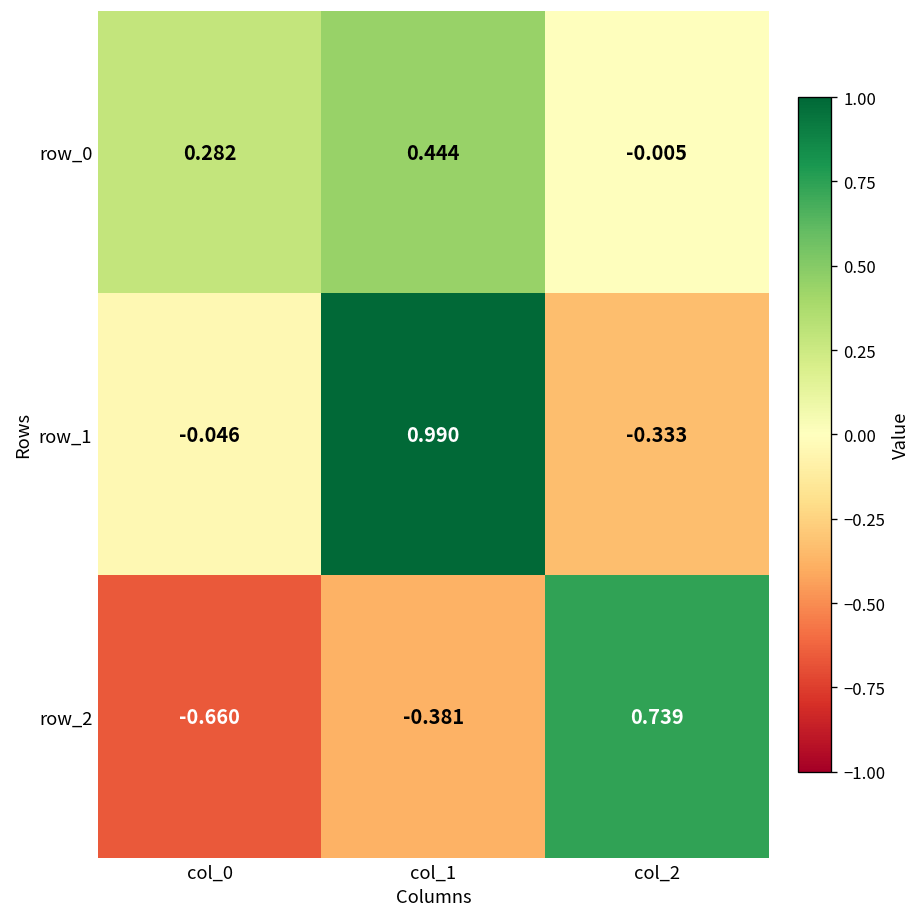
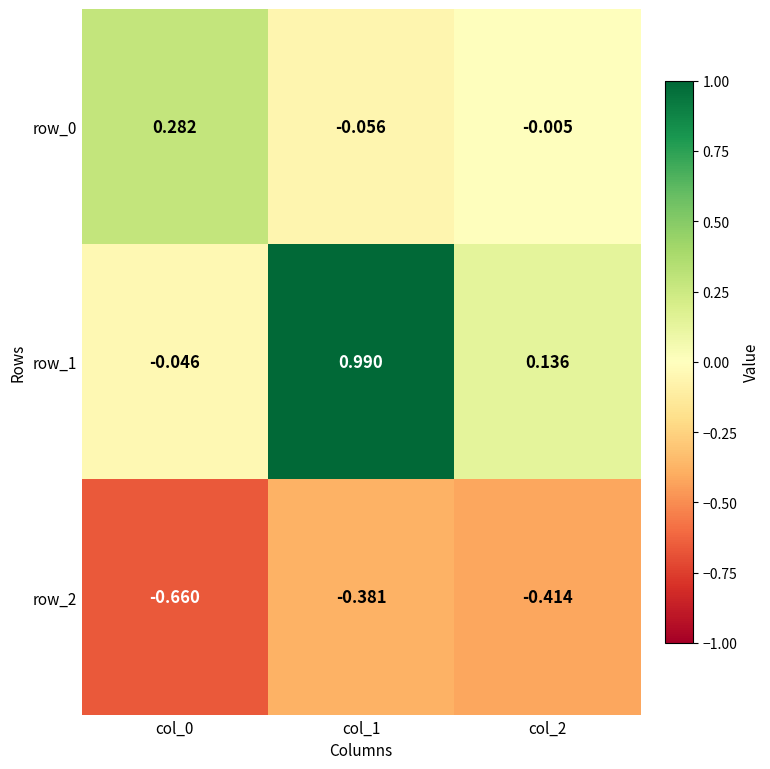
row_0, col_1: 0.444 -> -0.056
row_1, col_2: -0.333 -> 0.136
row_2, col_2: 0.739 -> -0.414
